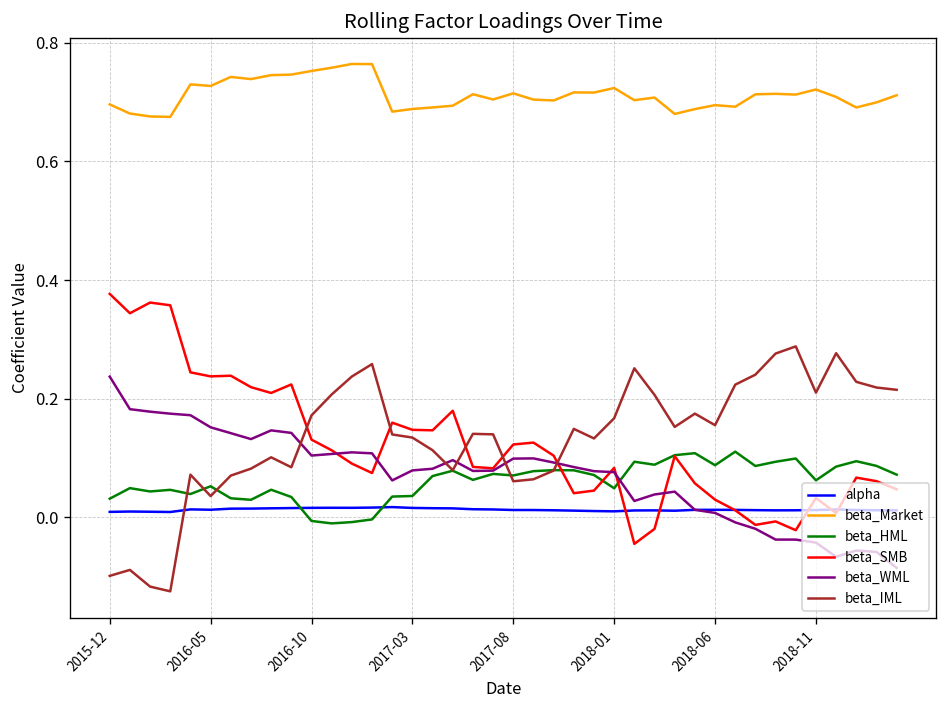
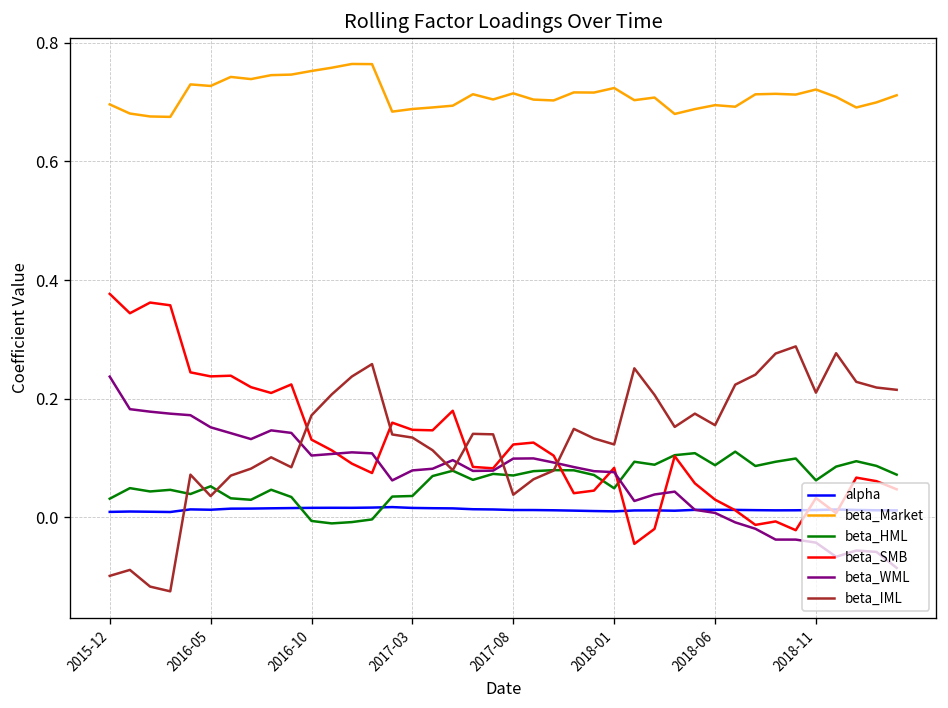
beta_IML, 2017-08: 0.06 -> 0.04
beta_IML, 2018-01: 0.17 -> 0.12
